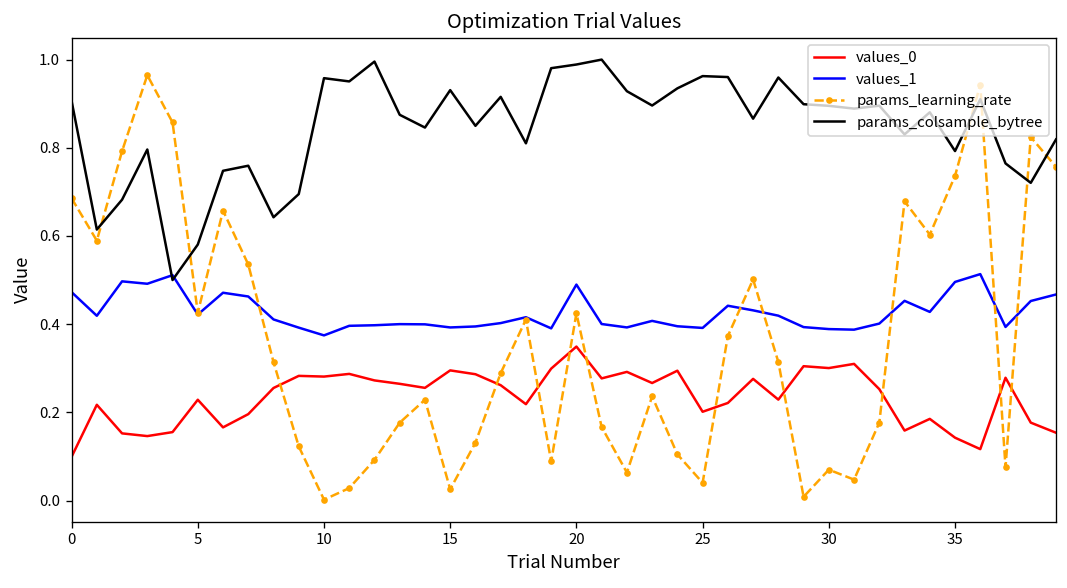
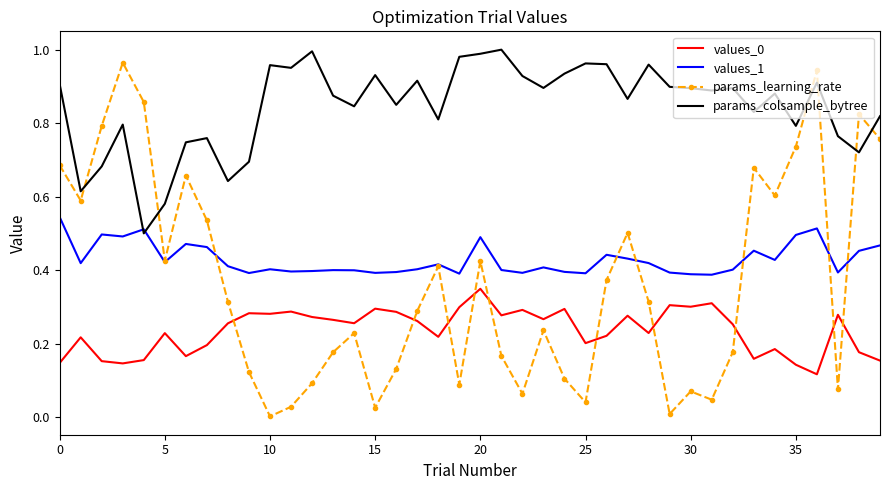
values_0, 0: 0.10 -> 0.15
values_1, 0: 0.47 -> 0.54
values_1, 10: 0.37 -> 0.40
